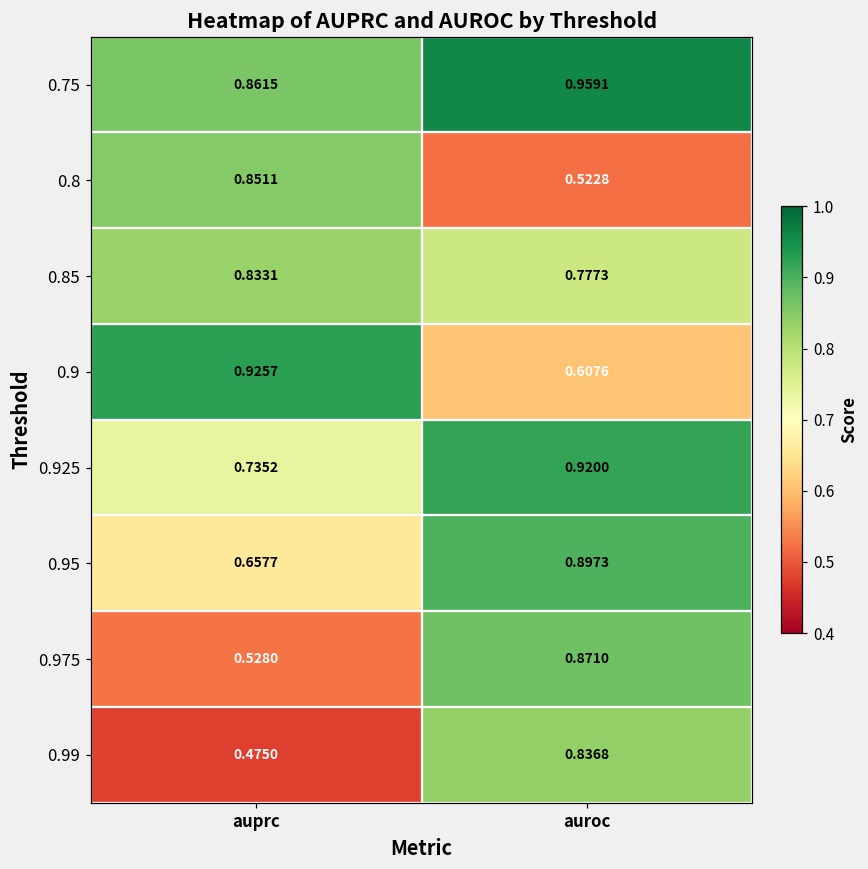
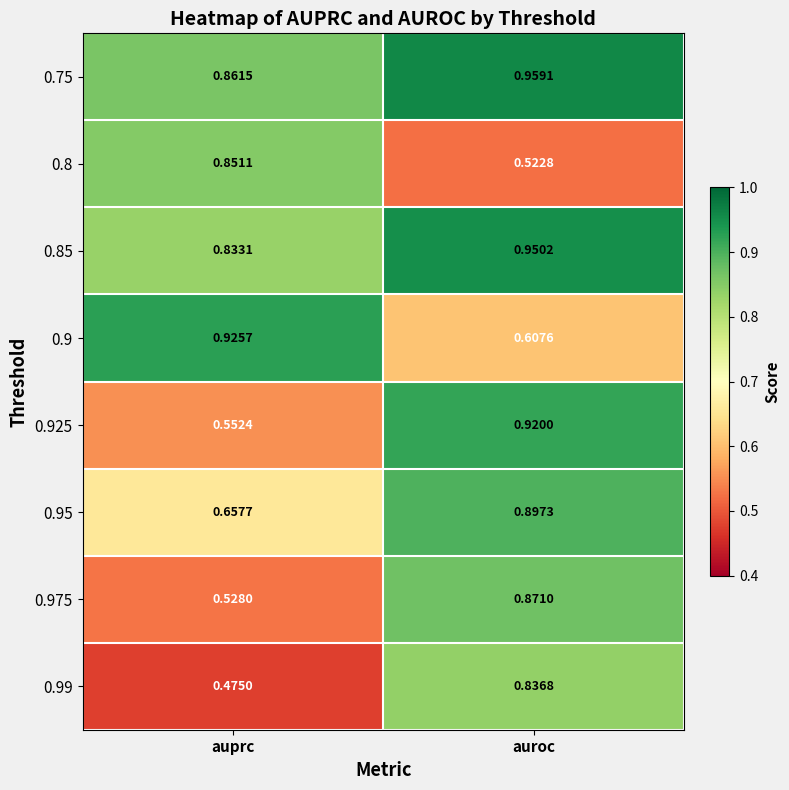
0.85, auroc: 0.7773 -> 0.9502
0.925, auprc: 0.7352 -> 0.5524
